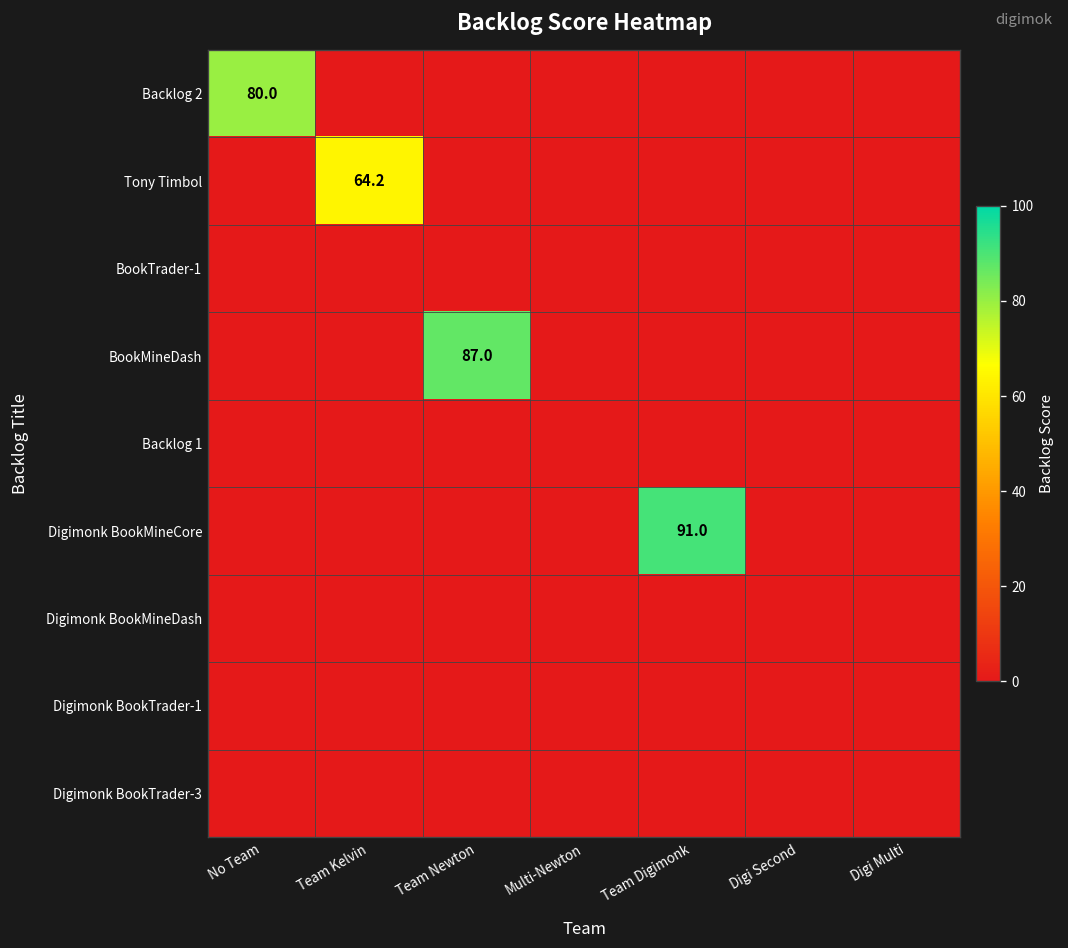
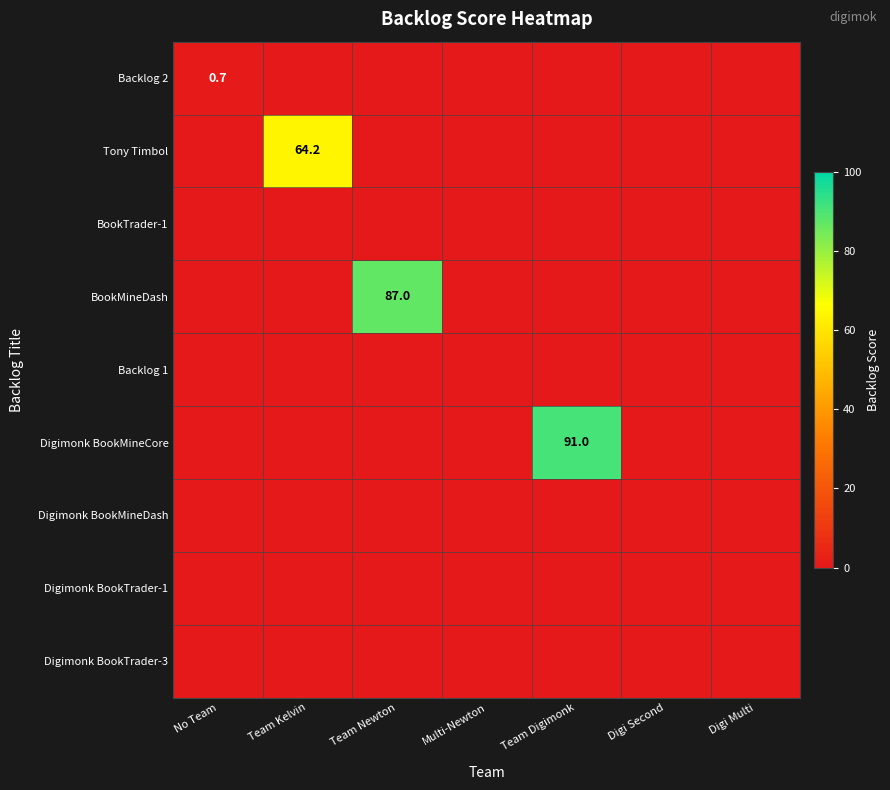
Backlog 2, No Team: 80.0 -> 0.7
